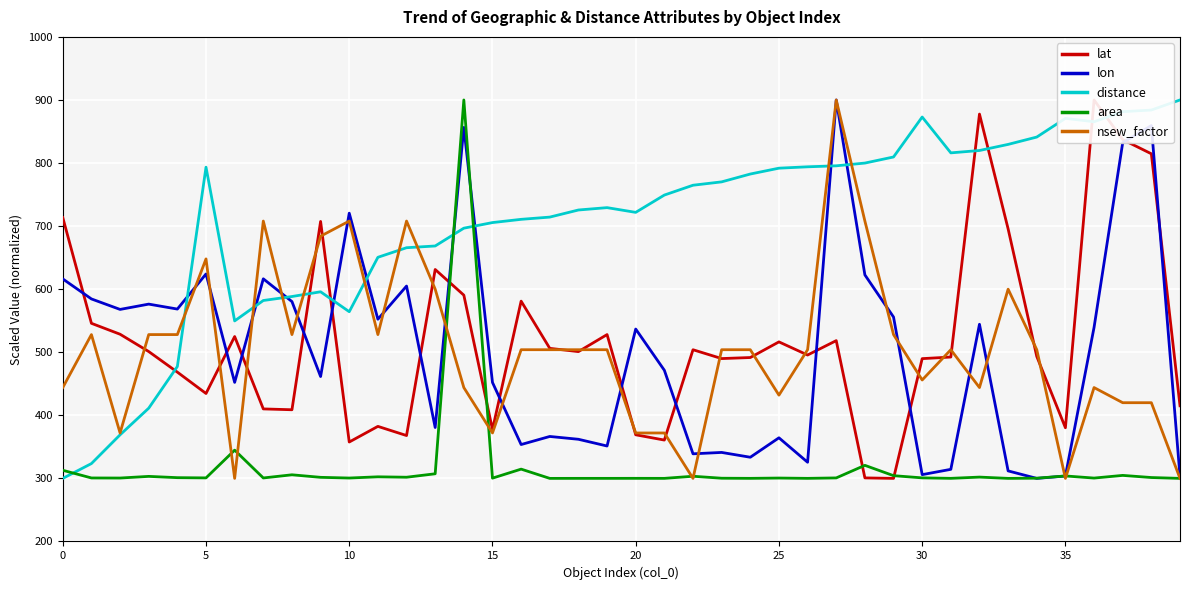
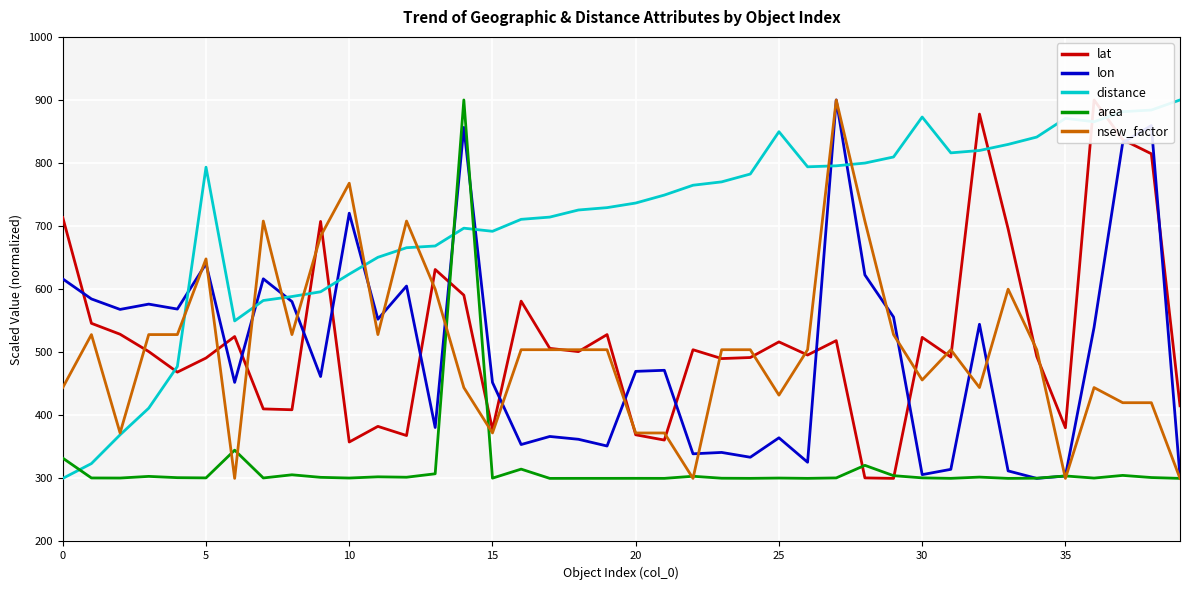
area, 0: 310 -> 330
lat, 5: 430 -> 490
lon, 5: 620 -> 640
distance, 10: 560 -> 620
nsew_factor, 10: 710 -> 770
distance, 15: 710 -> 690
lon, 20: 540 -> 470
distance, 20: 720 -> 740
distance, 25: 790 -> 850
lat, 30: 490 -> 520
